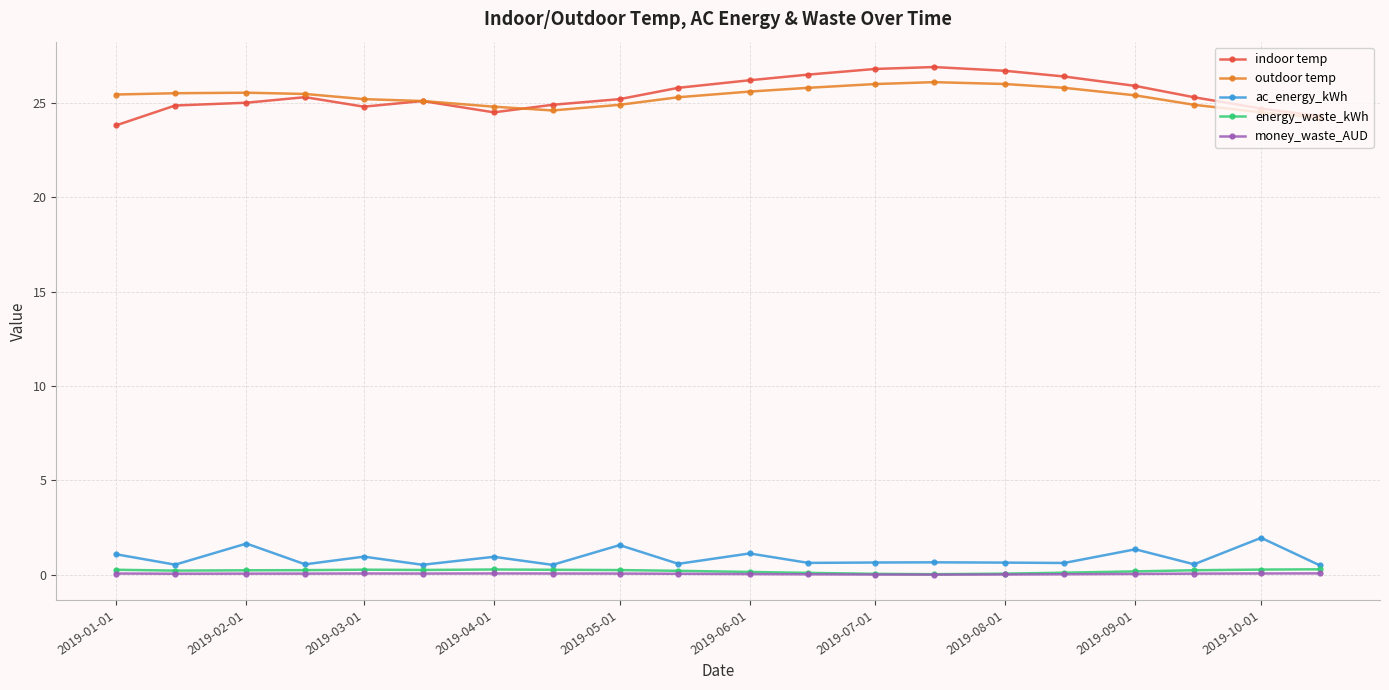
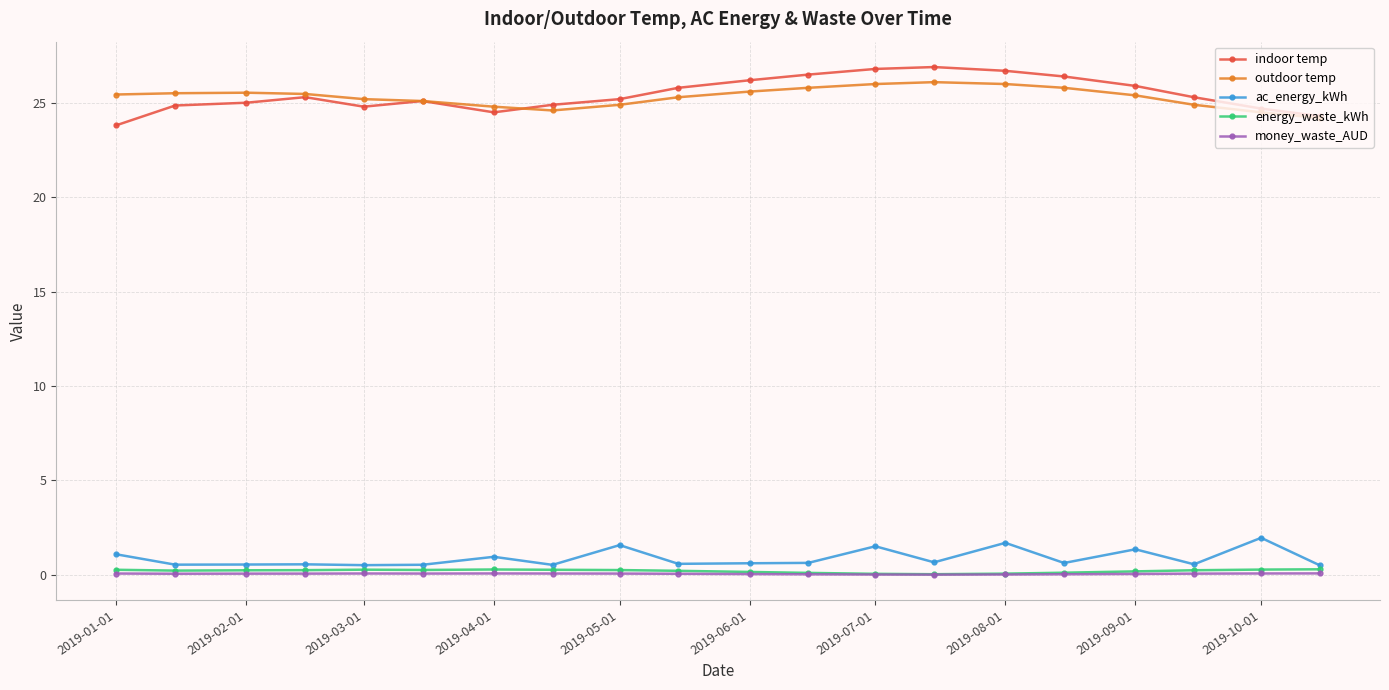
ac_energy_kWh, 2019-02-01: 1.7 -> 0.5
ac_energy_kWh, 2019-03-01: 1.0 -> 0.5
ac_energy_kWh, 2019-06-01: 1.1 -> 0.6
ac_energy_kWh, 2019-07-01: 0.7 -> 1.5
ac_energy_kWh, 2019-08-01: 0.6 -> 1.7
